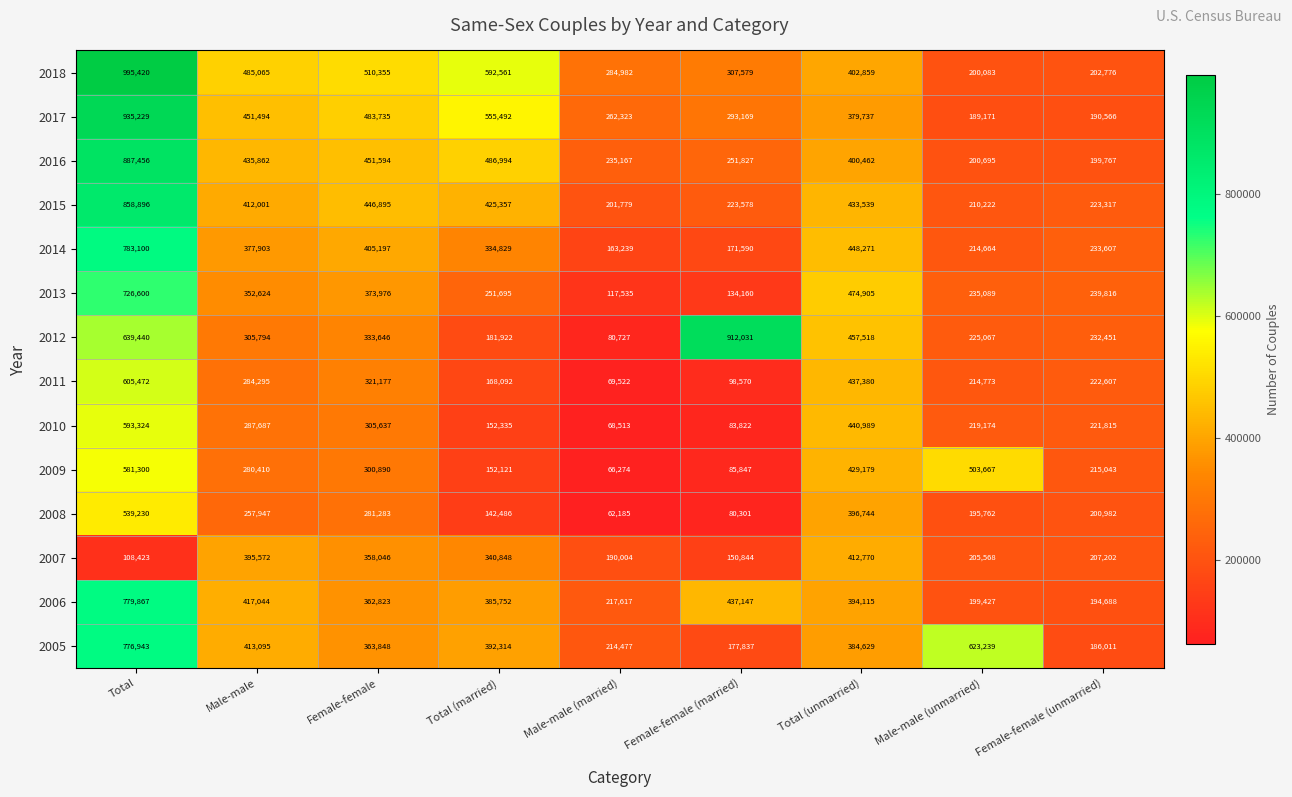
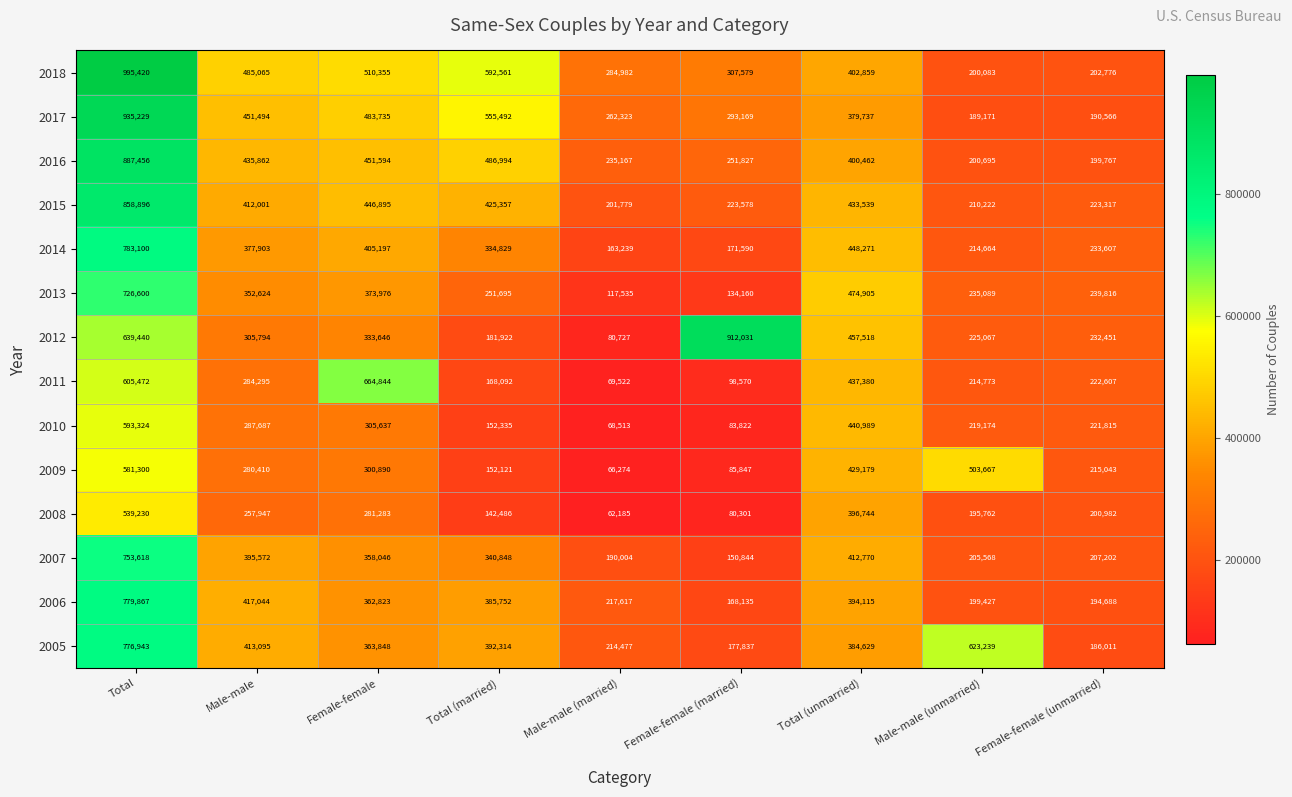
2011, Female-female: 321,177 -> 664,844
2007, Total: 108,423 -> 753,618
2006, Female-female (married): 437,147 -> 168,135
